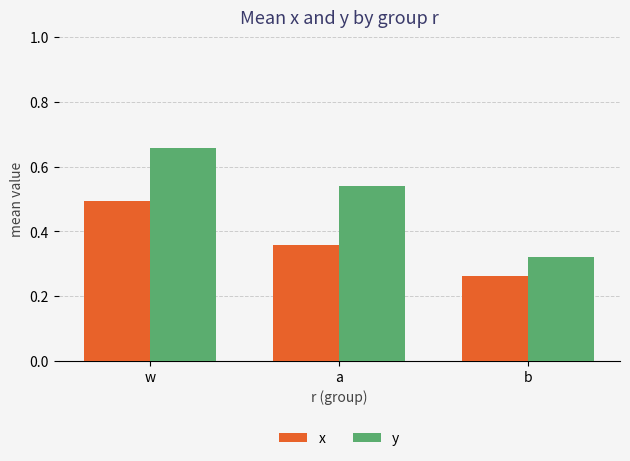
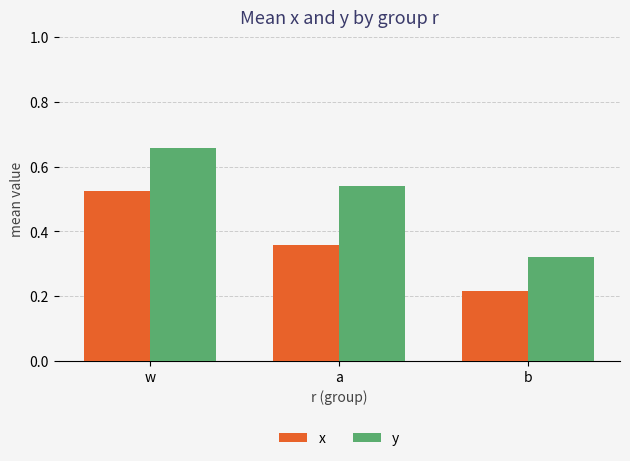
x, w: 0.49 -> 0.53
x, b: 0.26 -> 0.22
